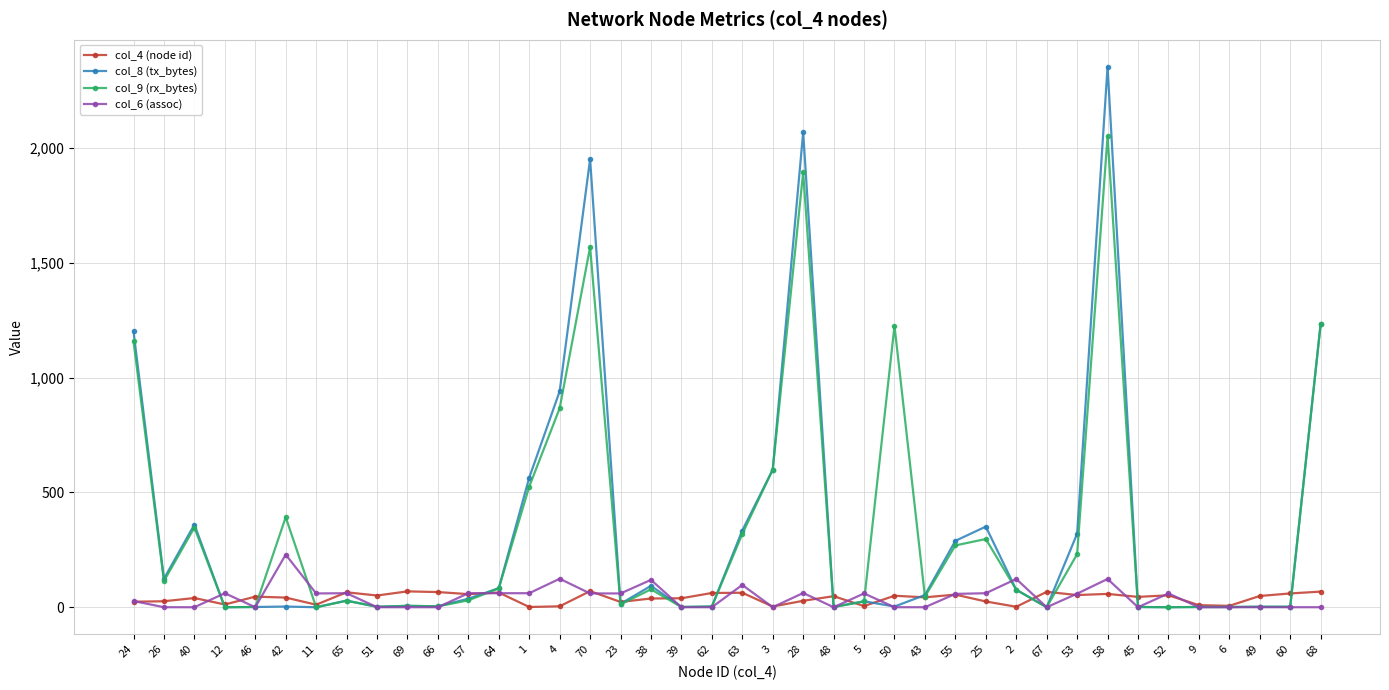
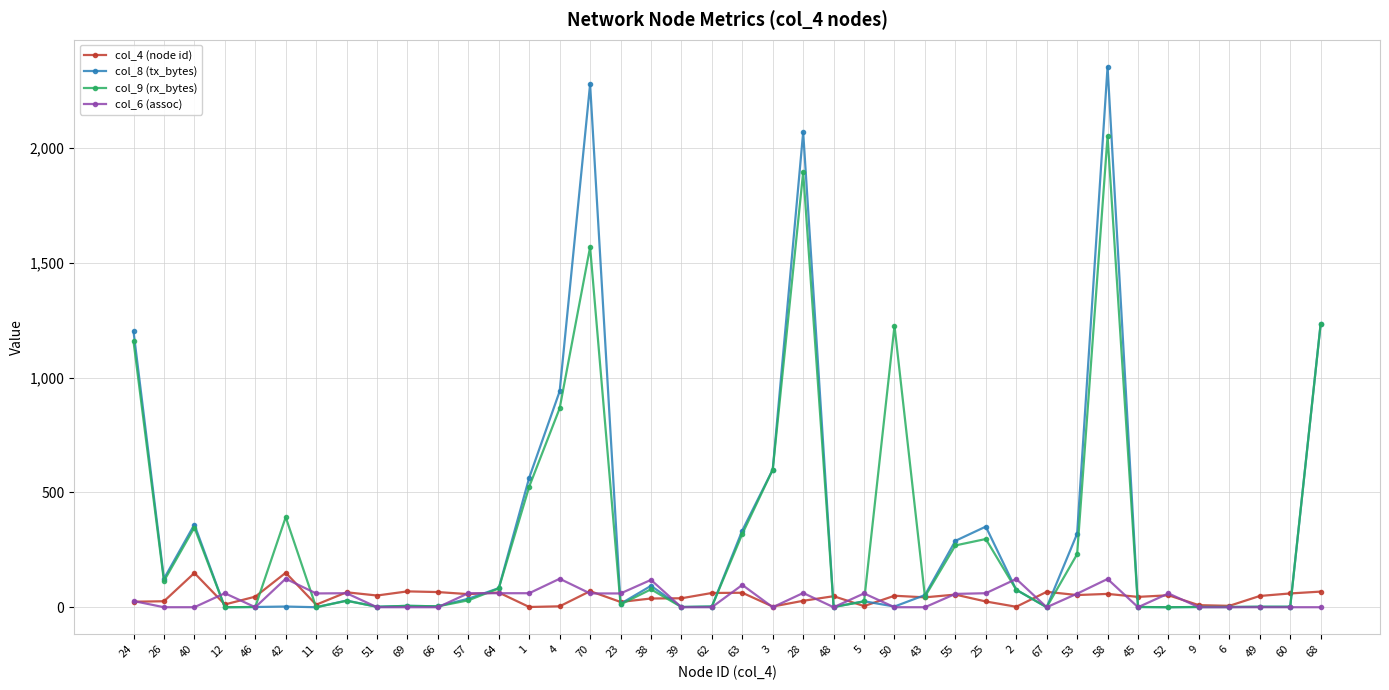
col_4 (node id), 40: 40 -> 150
col_4 (node id), 42: 40 -> 150
col_6 (assoc), 42: 230 -> 120
col_8 (tx_bytes), 70: 1,950 -> 2,280
